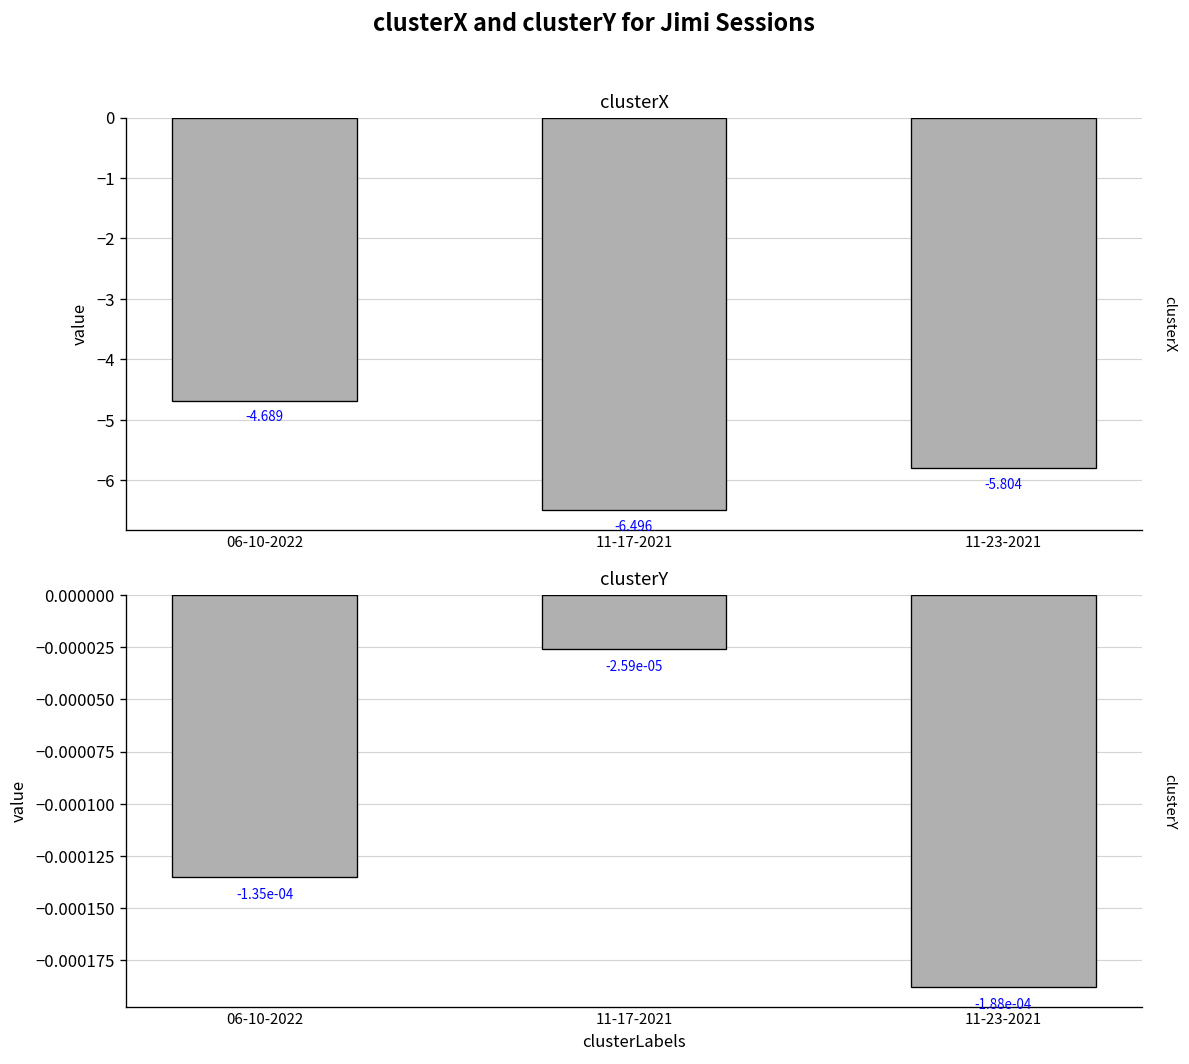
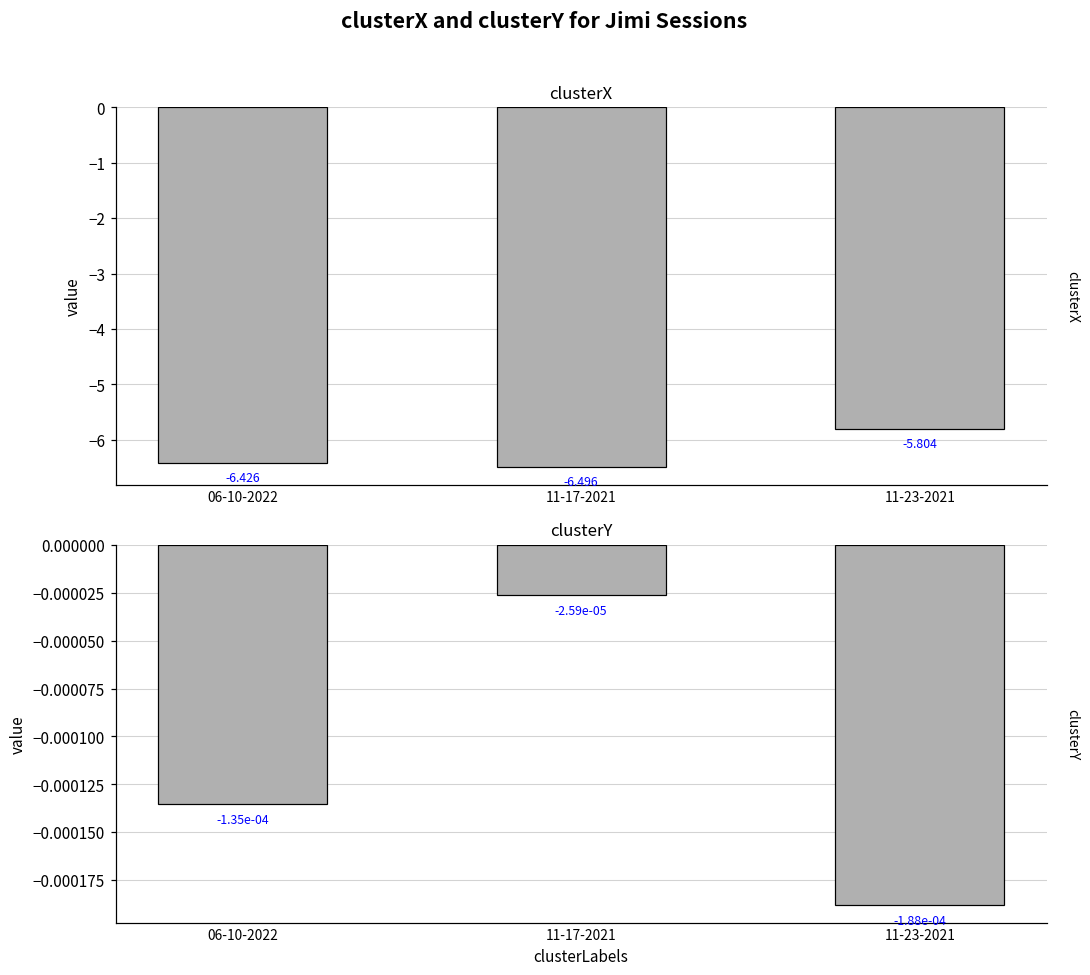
clusterX, 06-10-2022: -4.689 -> -6.426
